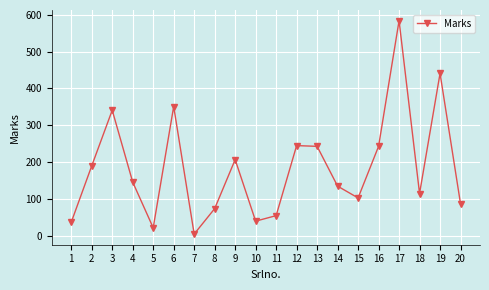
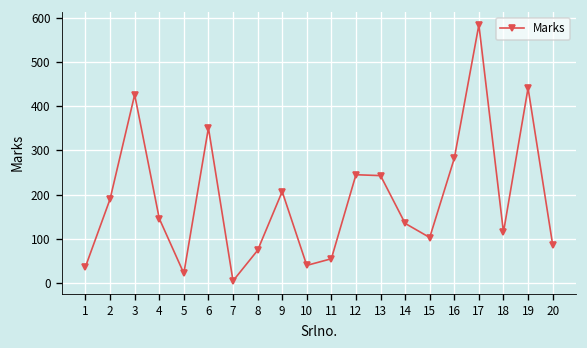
3: 340 -> 430
16: 240 -> 280
